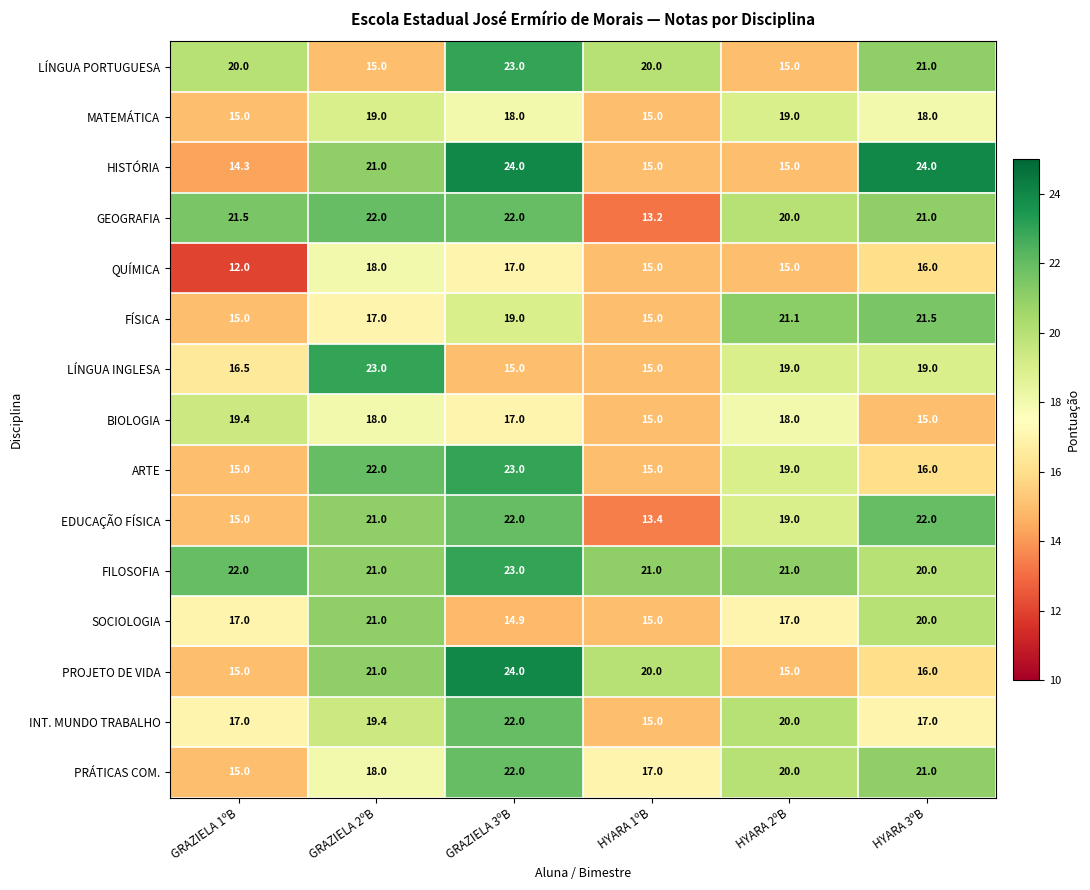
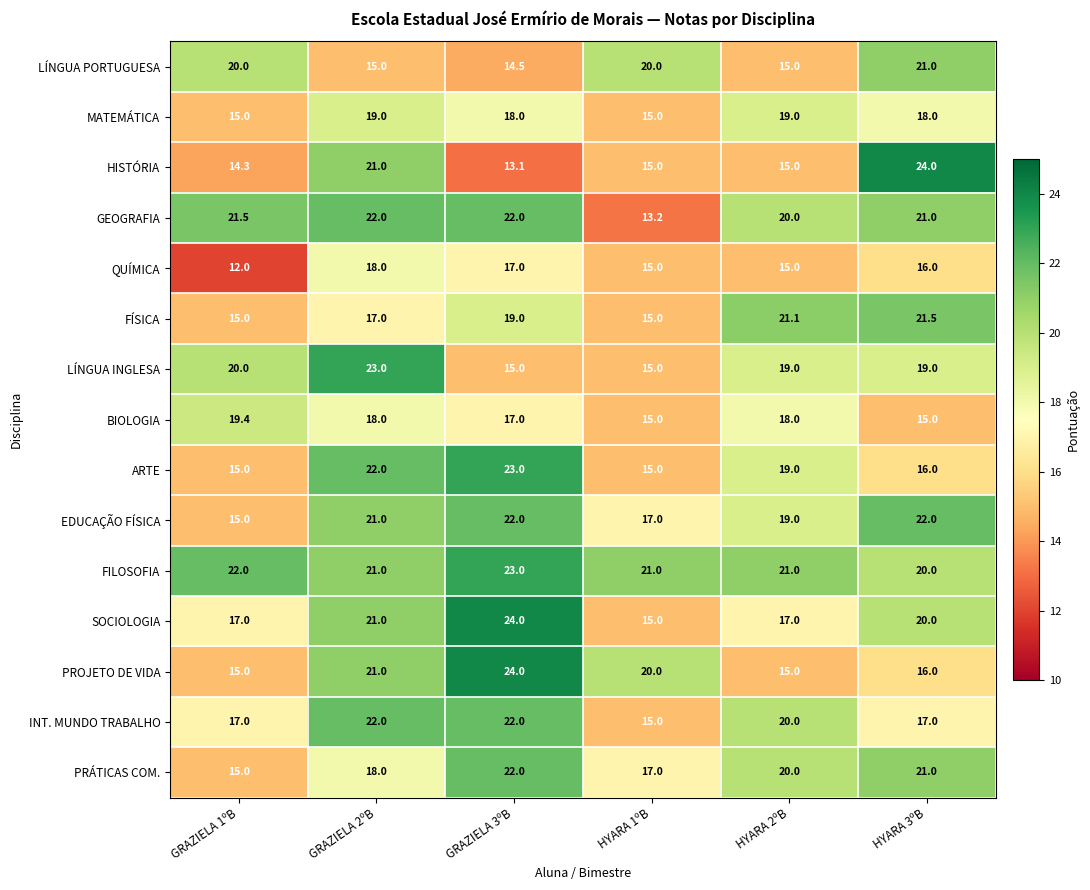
LÍNGUA PORTUGUESA, GRAZIELA 3ºB: 23.0 -> 14.5
HISTÓRIA, GRAZIELA 3ºB: 24.0 -> 13.1
LÍNGUA INGLESA, GRAZIELA 1ºB: 16.5 -> 20.0
EDUCAÇÃO FÍSICA, HYARA 1ºB: 13.4 -> 17.0
SOCIOLOGIA, GRAZIELA 3ºB: 14.9 -> 24.0
INT. MUNDO TRABALHO, GRAZIELA 2ºB: 19.4 -> 22.0
